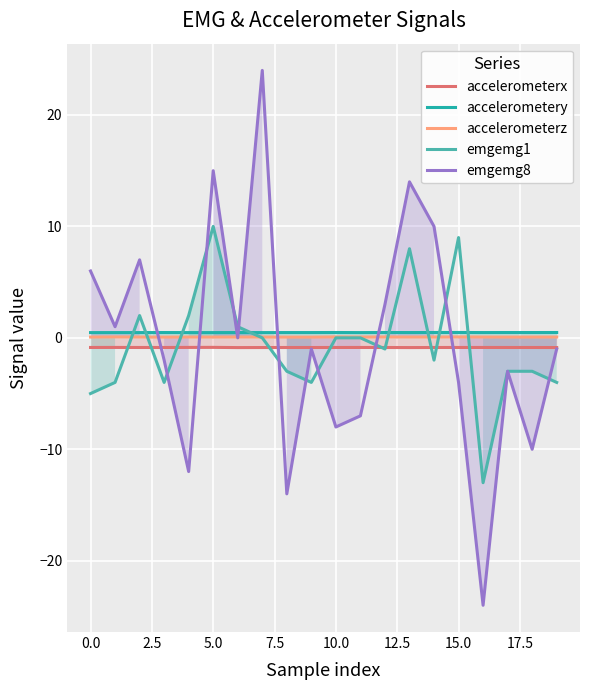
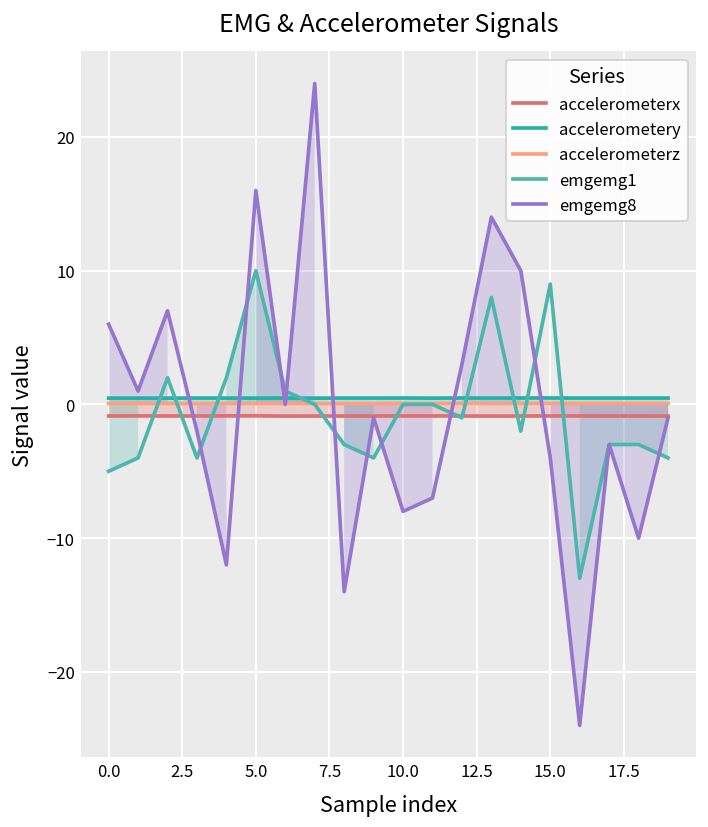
emgemg8, 5.0: 15 -> 16
